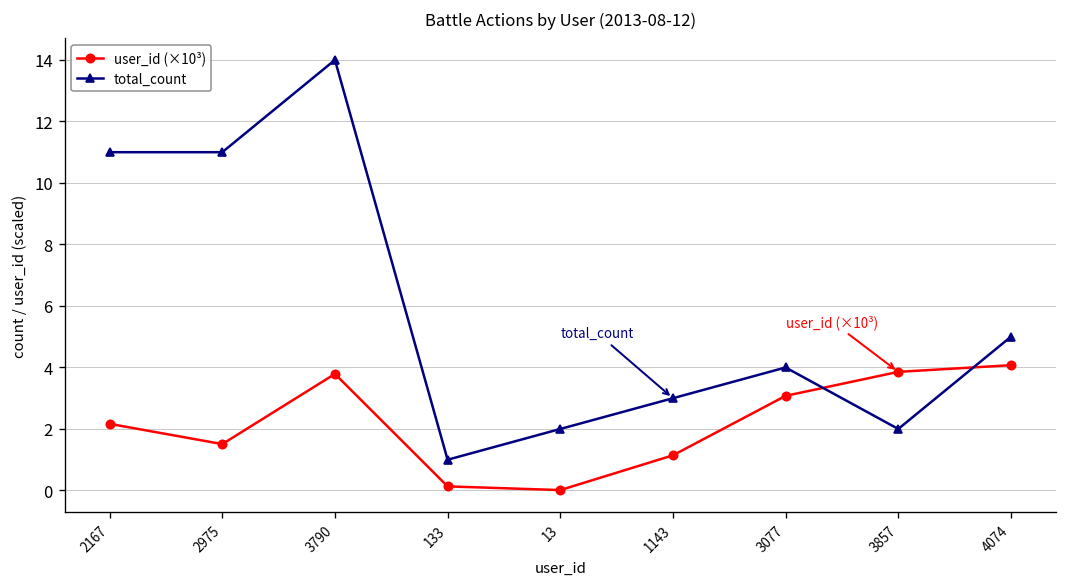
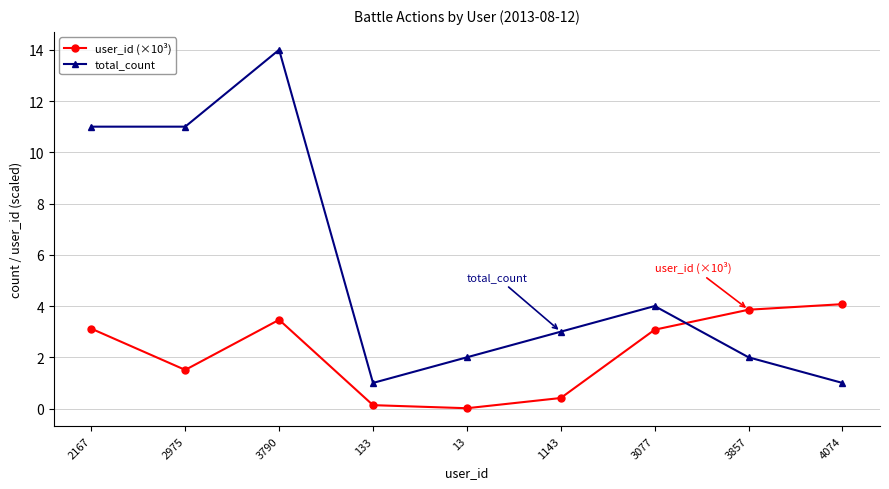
user_id (×10³), 2167: 2.2 -> 3.1
user_id (×10³), 3790: 3.8 -> 3.5
user_id (×10³), 1143: 1.1 -> 0.4
total_count, 4074: 5 -> 1
